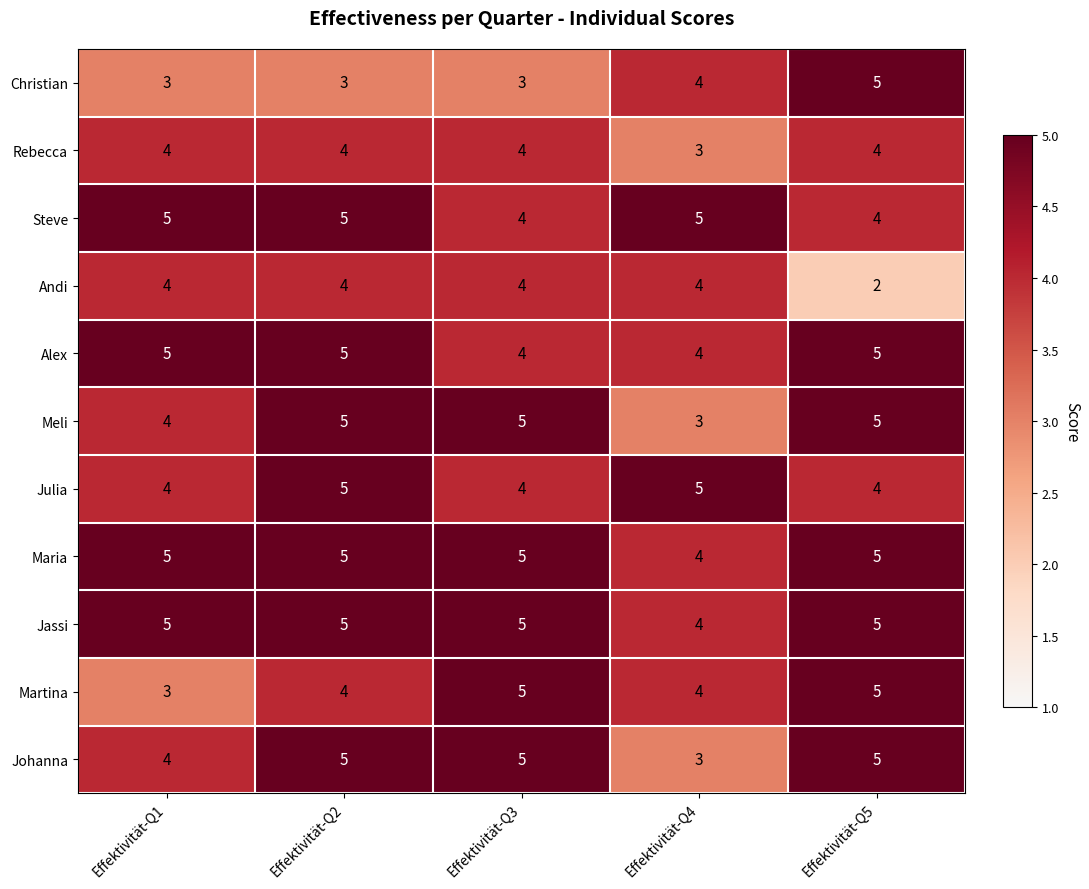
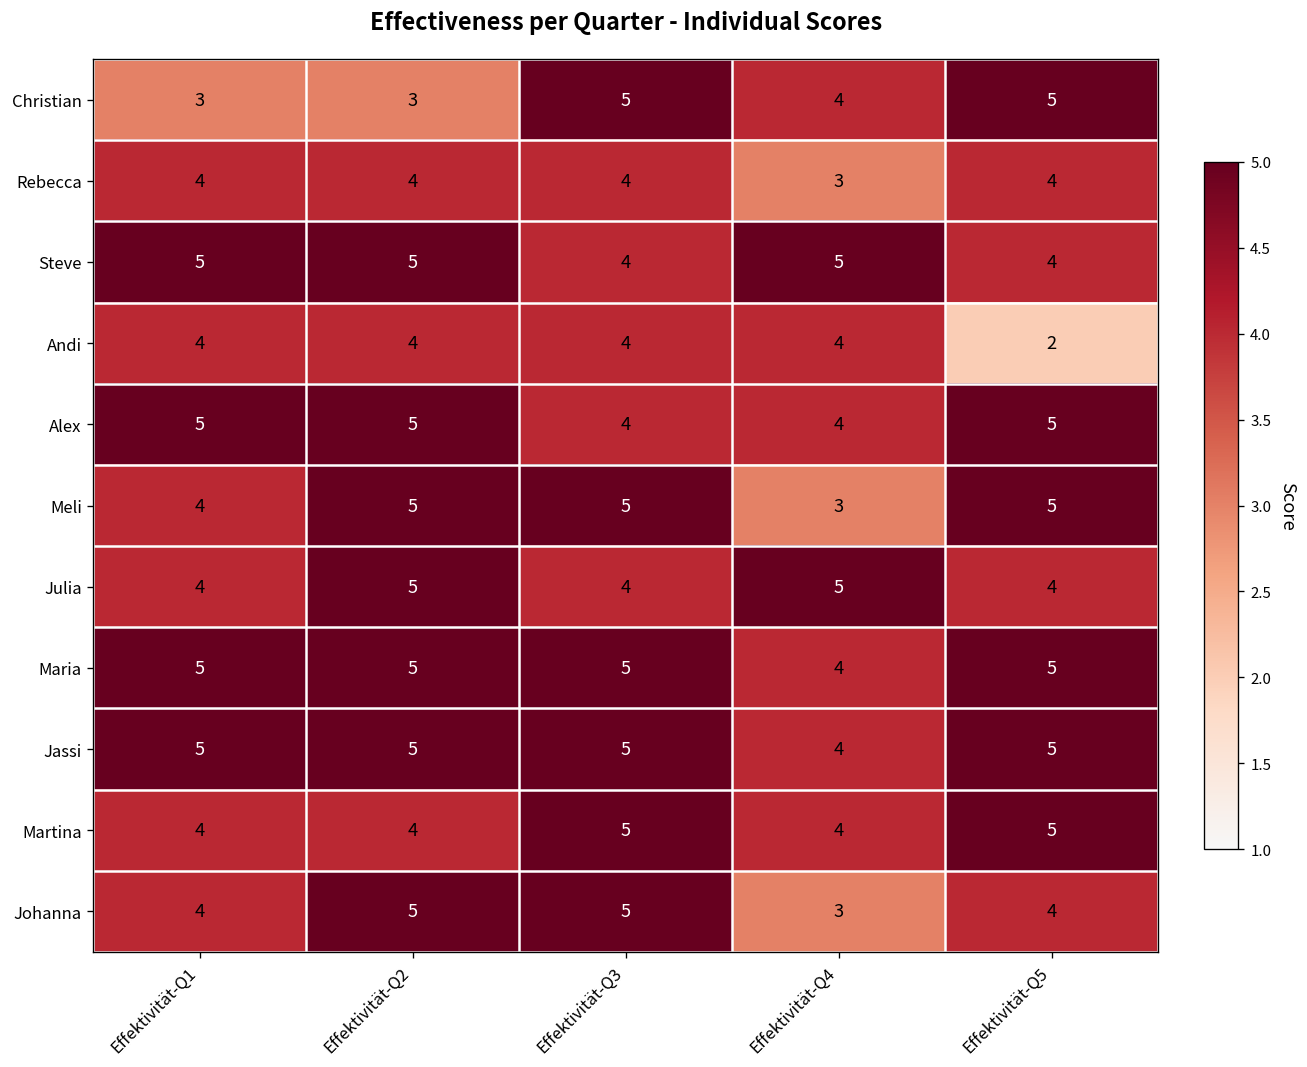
Christian, Effektivität-Q3: 3 -> 5
Martina, Effektivität-Q1: 3 -> 4
Johanna, Effektivität-Q5: 5 -> 4
